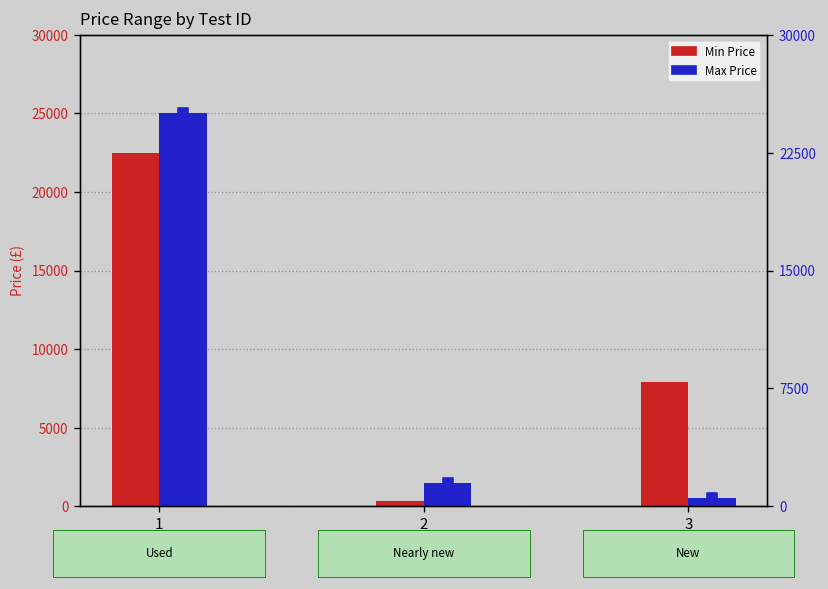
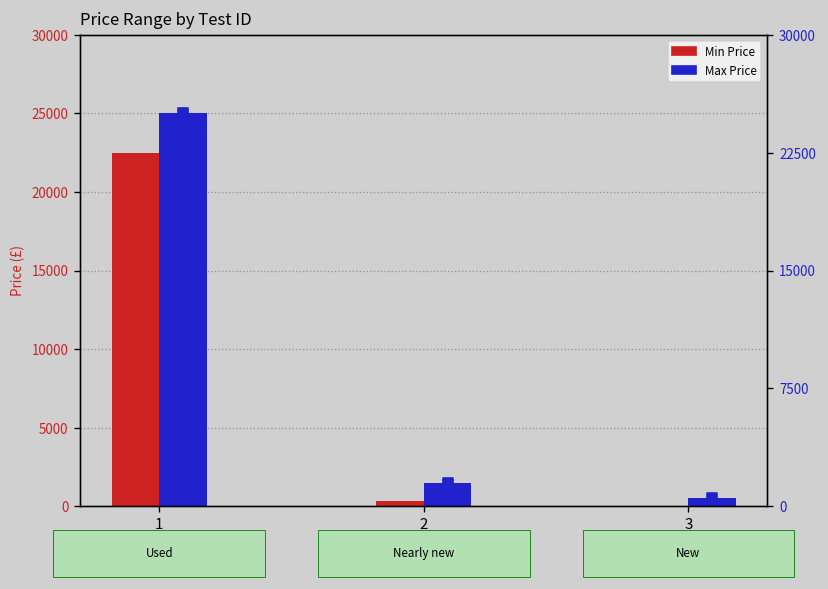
Min Price, 3 Ford Edge: 7900 -> 0
